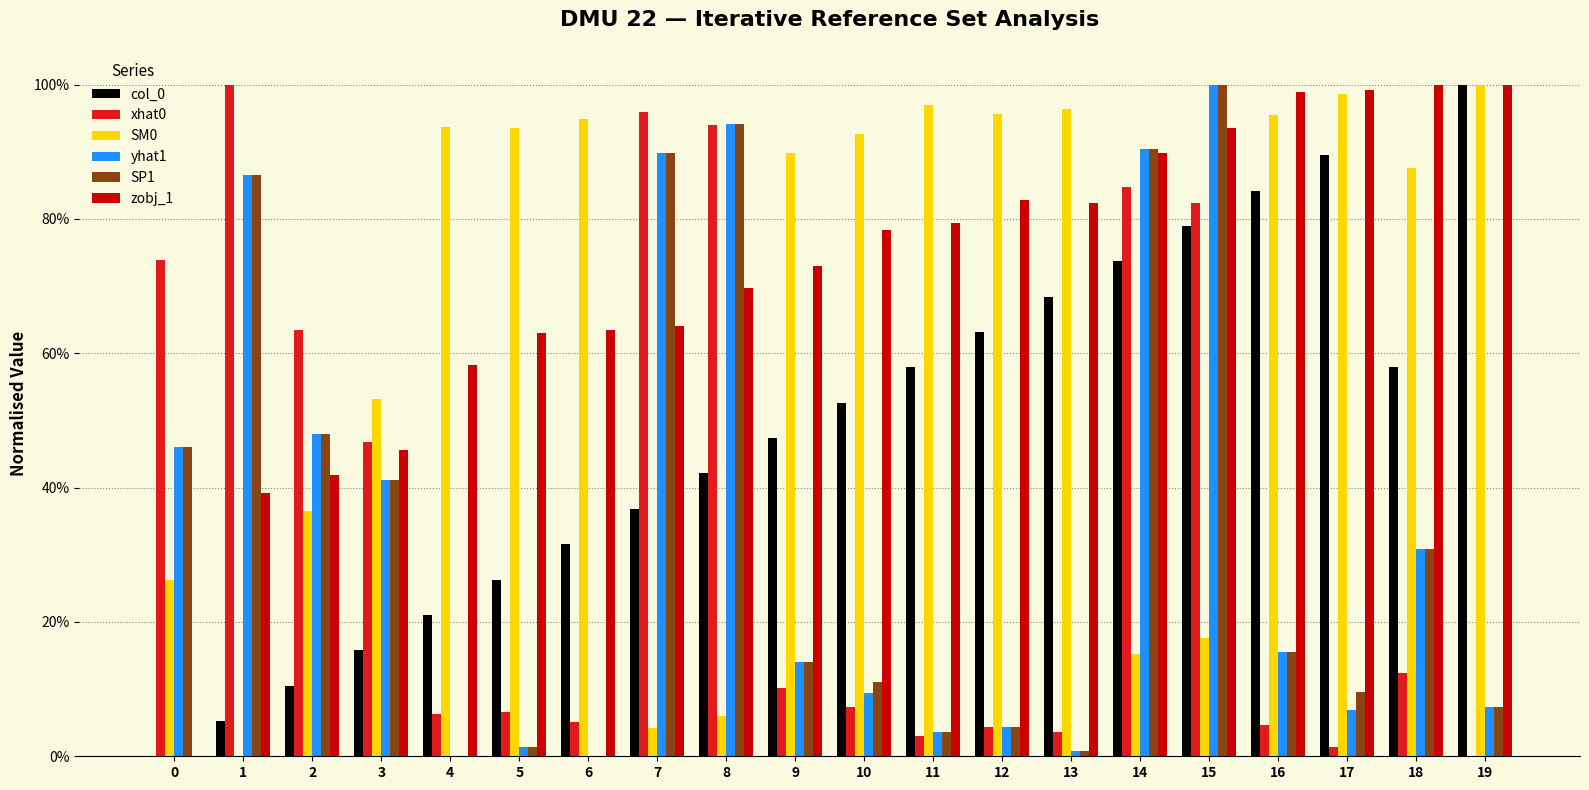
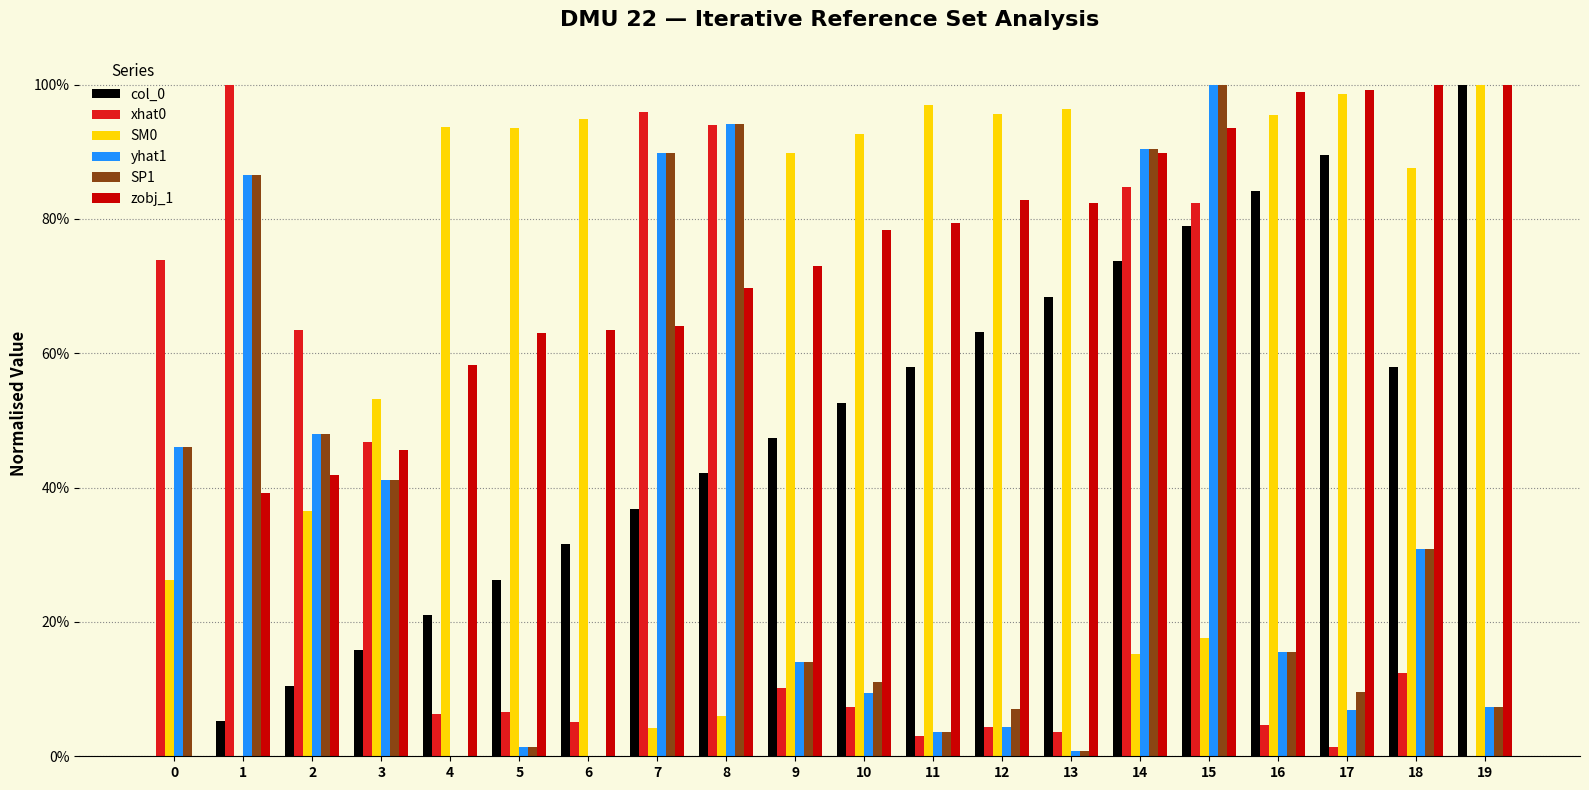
SP1, 12: 4% -> 7%
